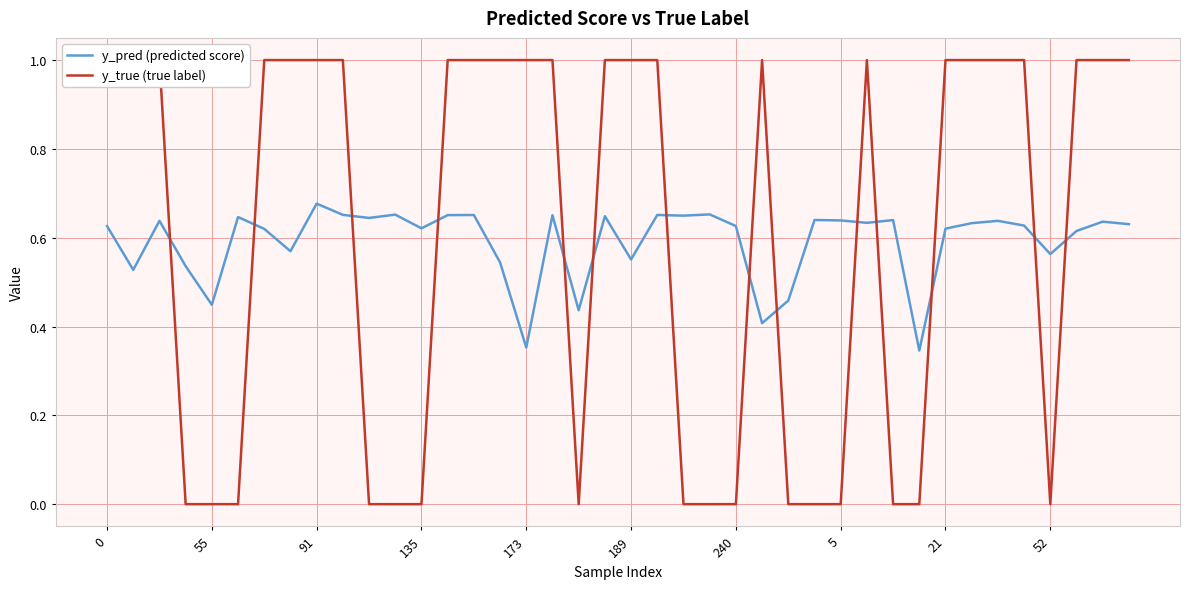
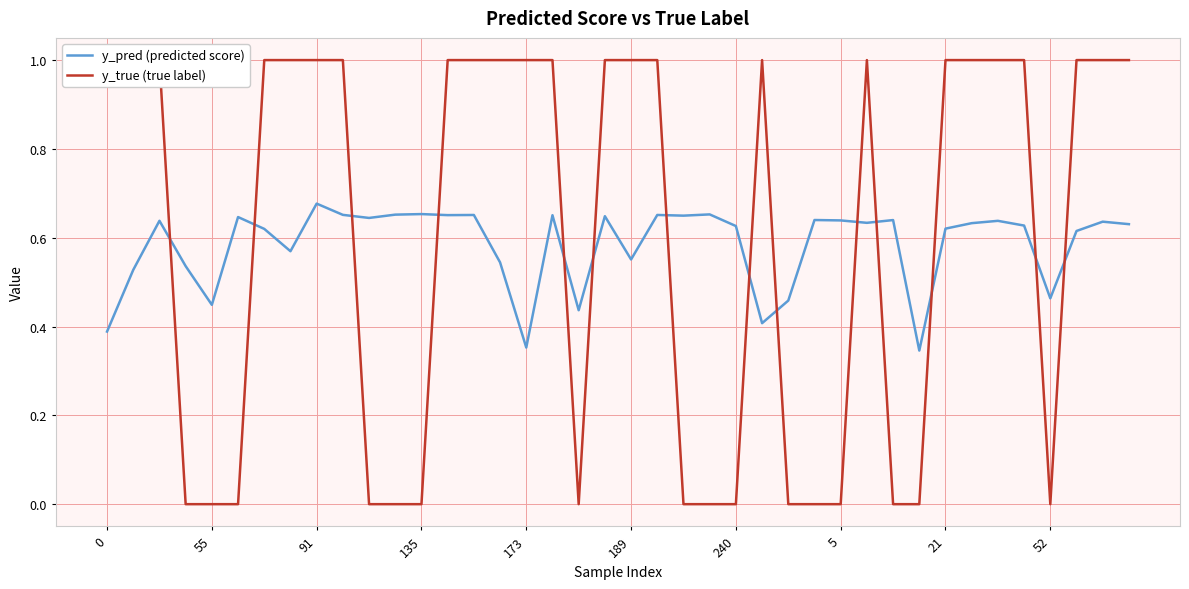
y_pred (predicted score), 0: 0.63 -> 0.39
y_pred (predicted score), 135: 0.62 -> 0.65
y_pred (predicted score), 52: 0.56 -> 0.46
